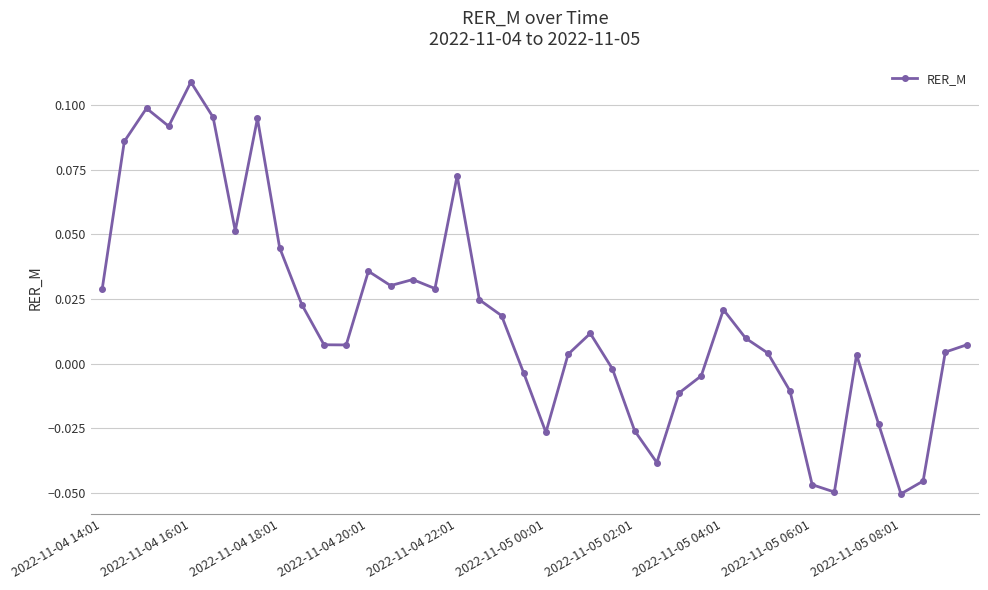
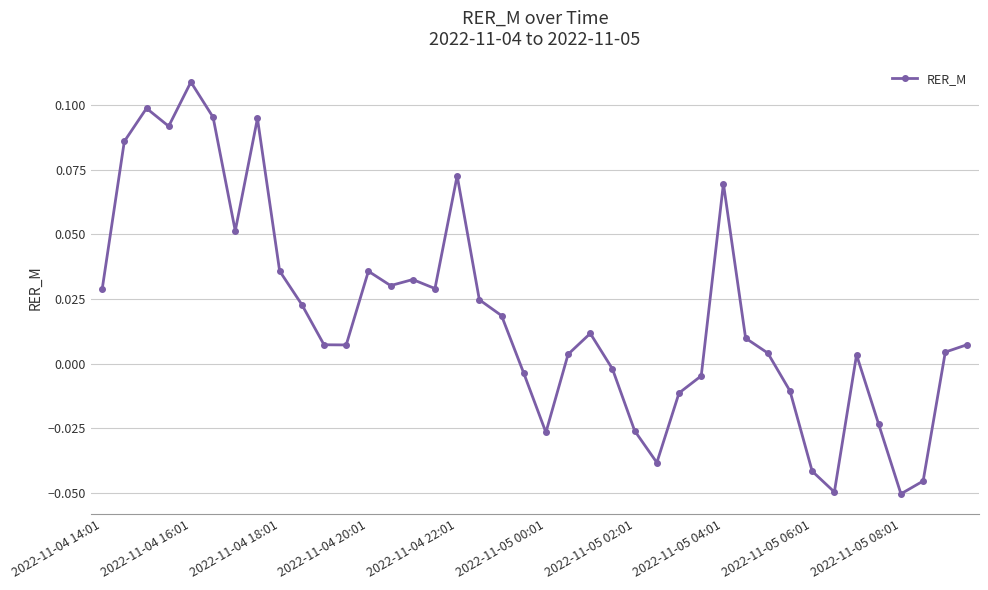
2022-11-04 18:01: 0.045 -> 0.036
2022-11-05 04:01: 0.021 -> 0.070
2022-11-05 06:01: -0.047 -> -0.042
